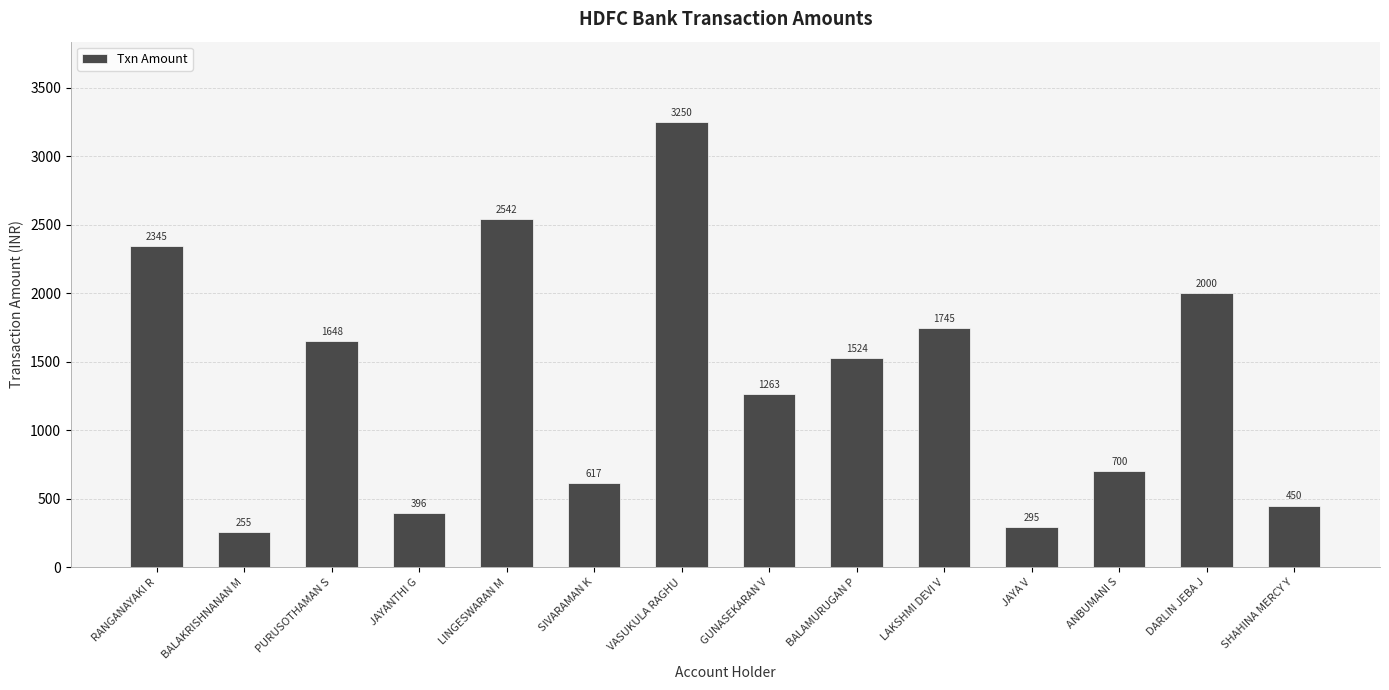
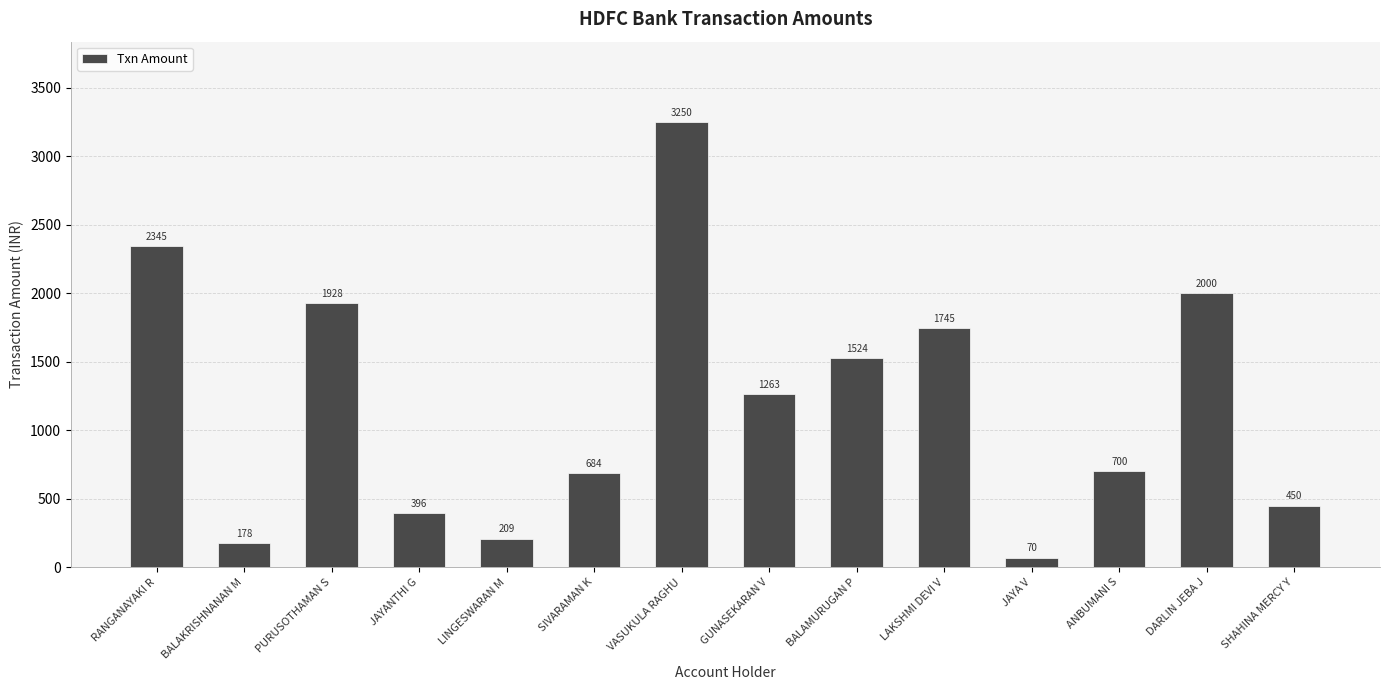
BALAKRISHNANAN M: 255 -> 178
PURUSOTHAMAN S: 1648 -> 1928
LINGESWARAN M: 2542 -> 209
SIVARAMAN K: 617 -> 684
JAYA V: 295 -> 70
